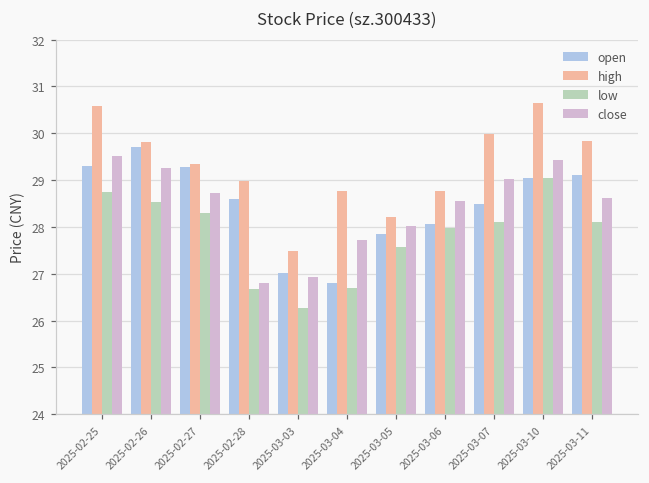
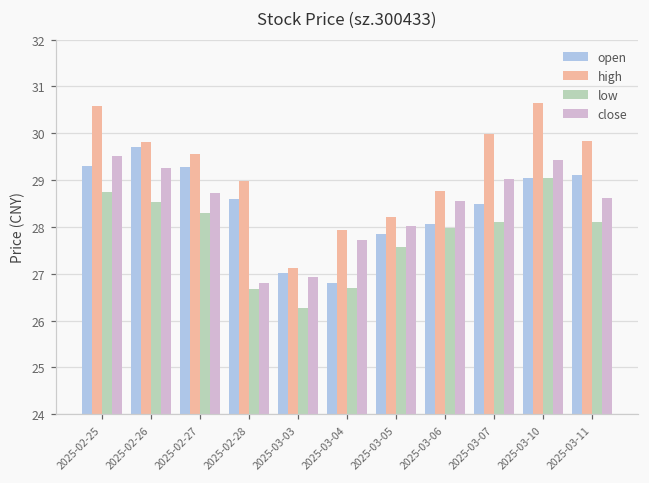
high, 2025-02-27: 29.4 -> 29.6
high, 2025-03-03: 27.5 -> 27.1
high, 2025-03-04: 28.8 -> 27.9
